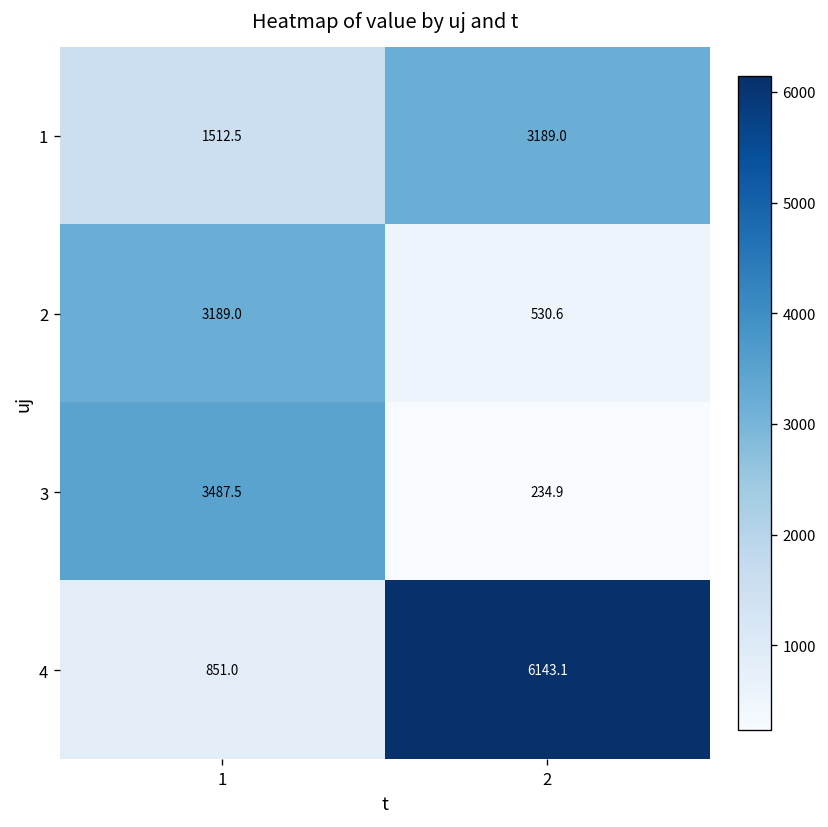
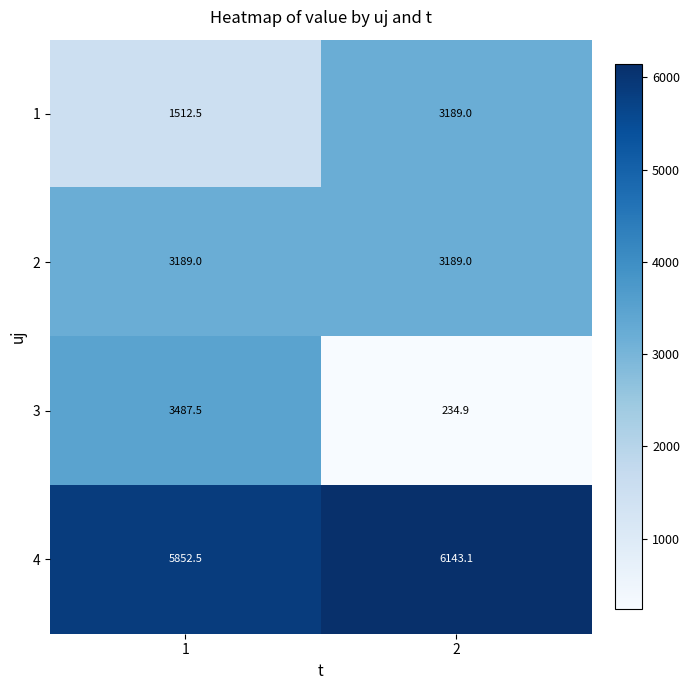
2, 2: 530.6 -> 3189.0
4, 1: 851.0 -> 5852.5
